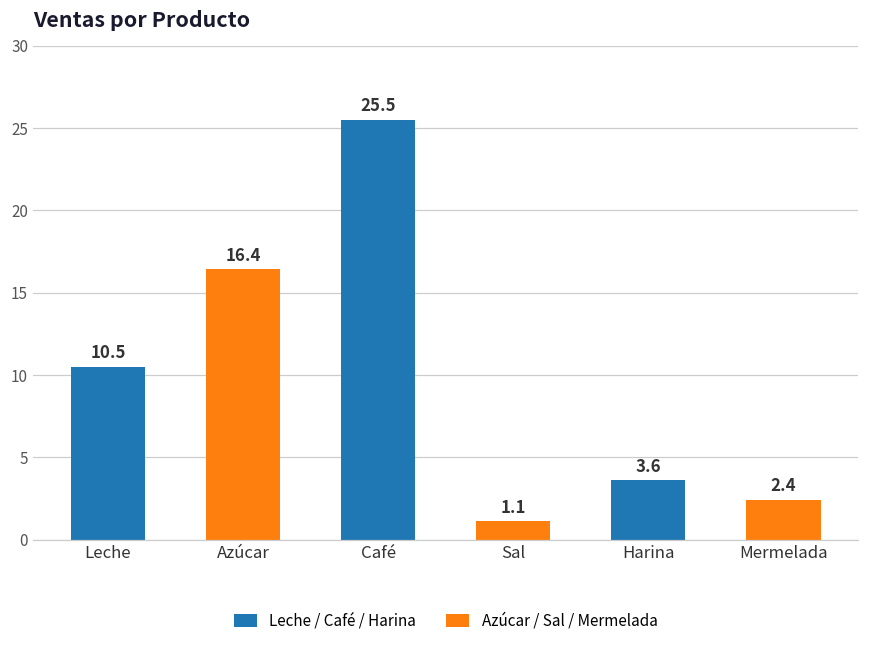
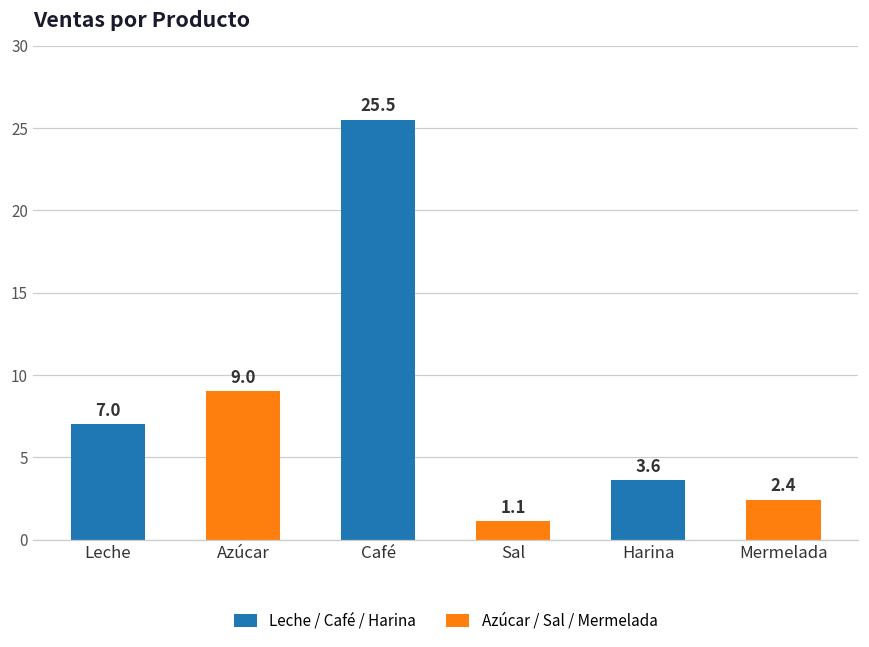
Leche: 10.5 -> 7.0
Azúcar: 16.4 -> 9.0
